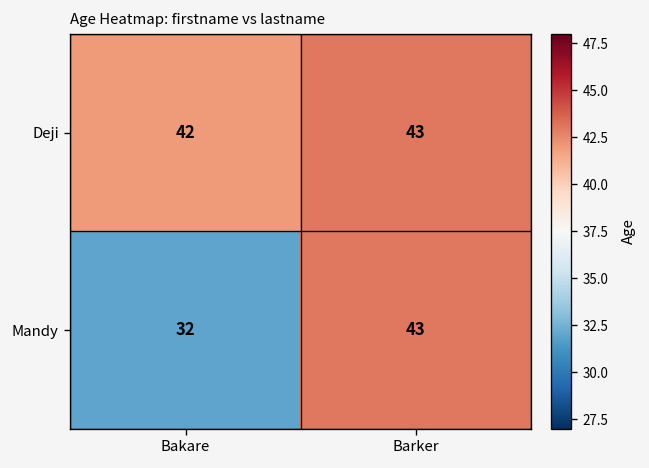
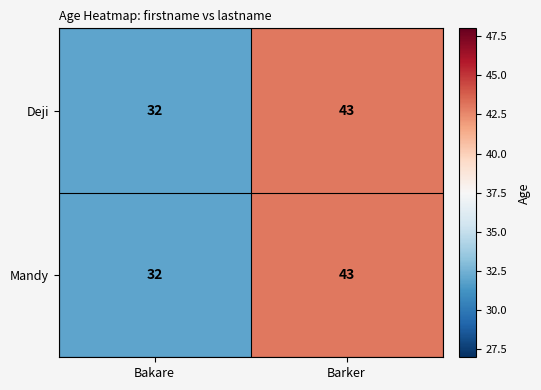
Deji, Bakare: 42 -> 32
